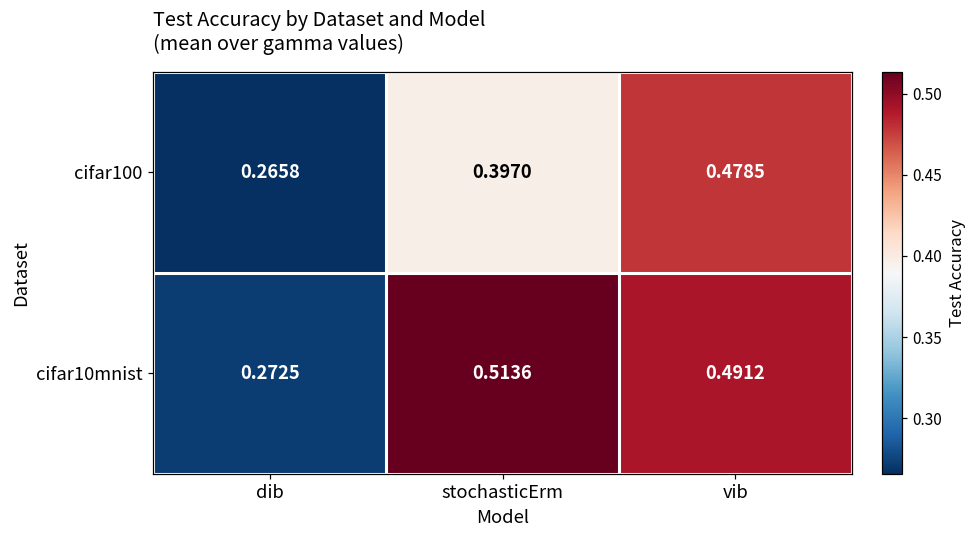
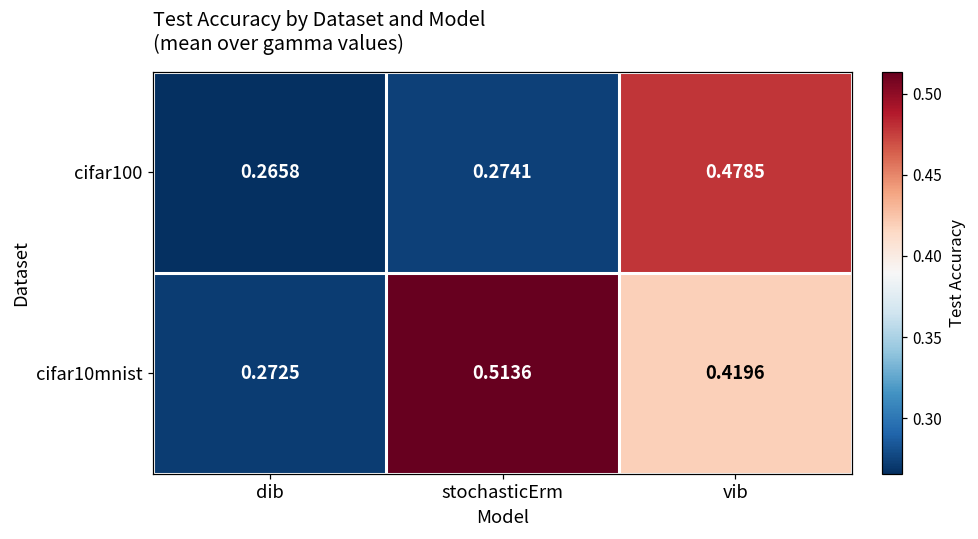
cifar100, stochasticErm: 0.3970 -> 0.2741
cifar10mnist, vib: 0.4912 -> 0.4196
